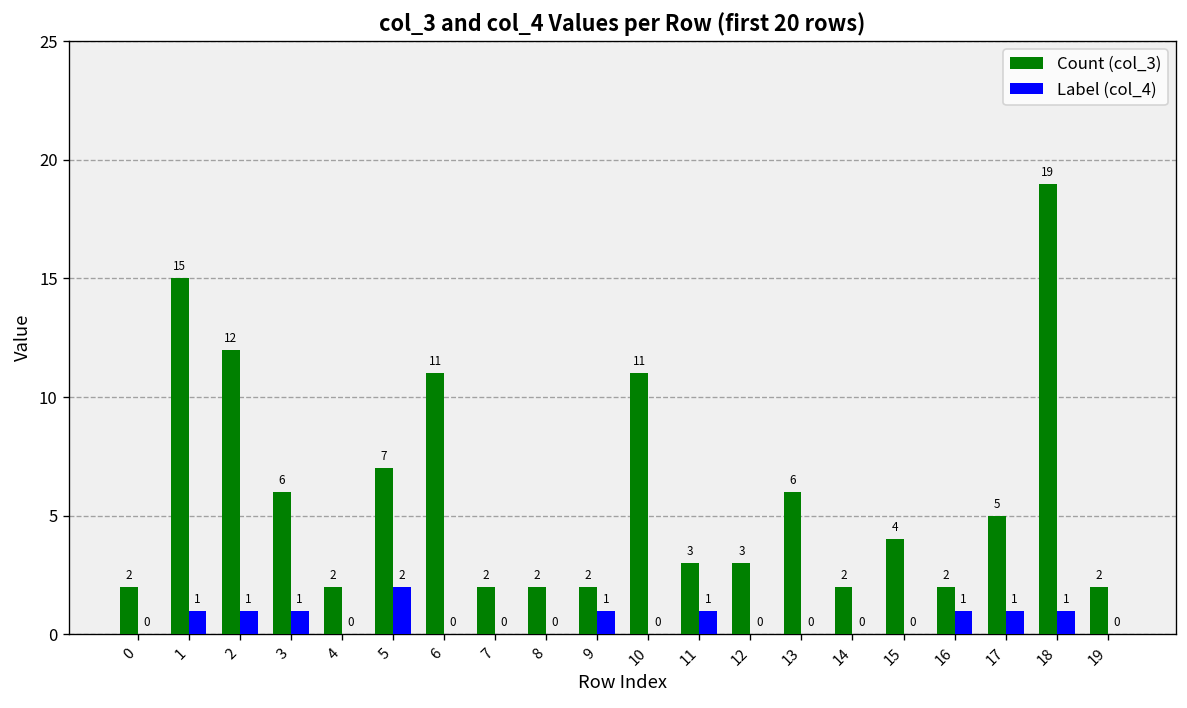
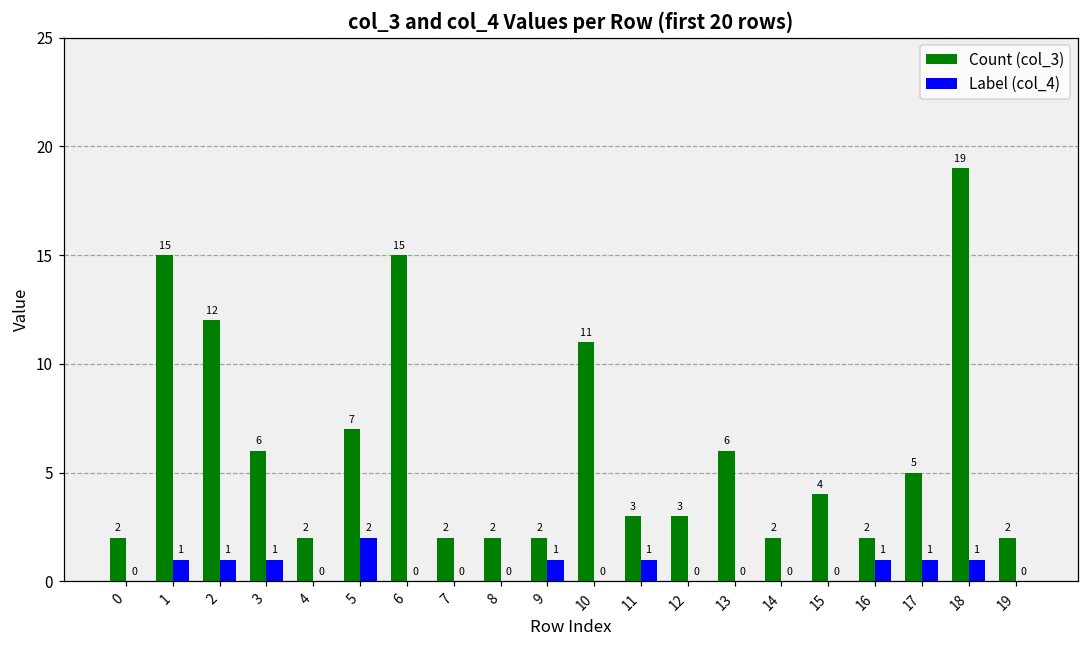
Count (col_3), 6: 11 -> 15
